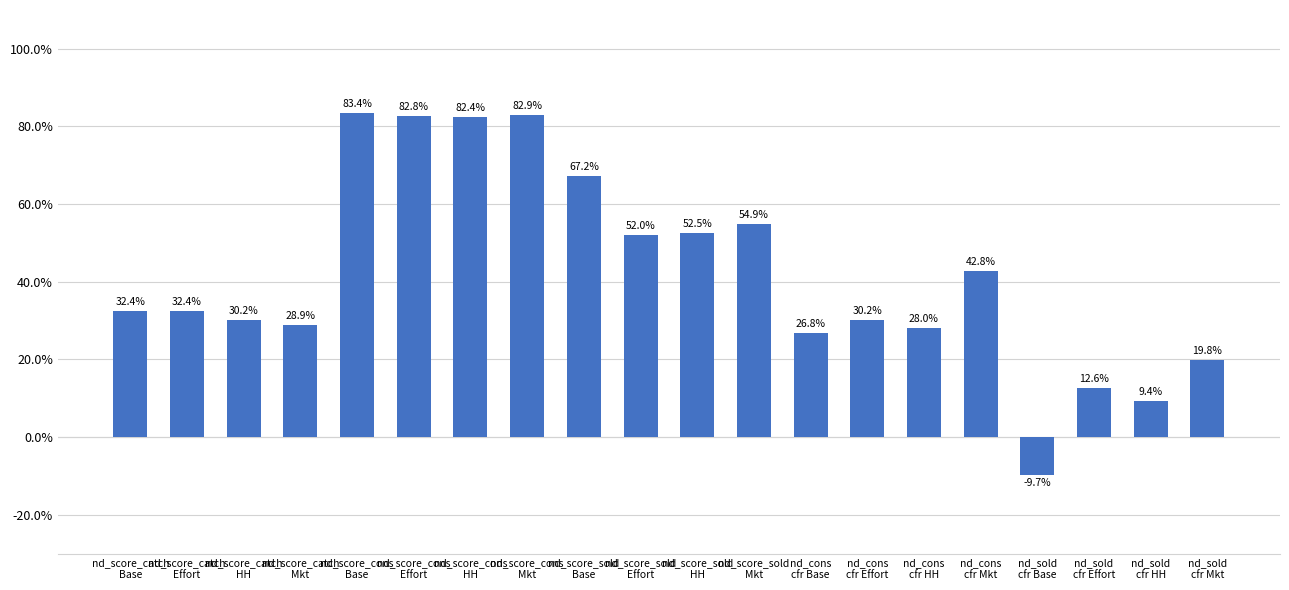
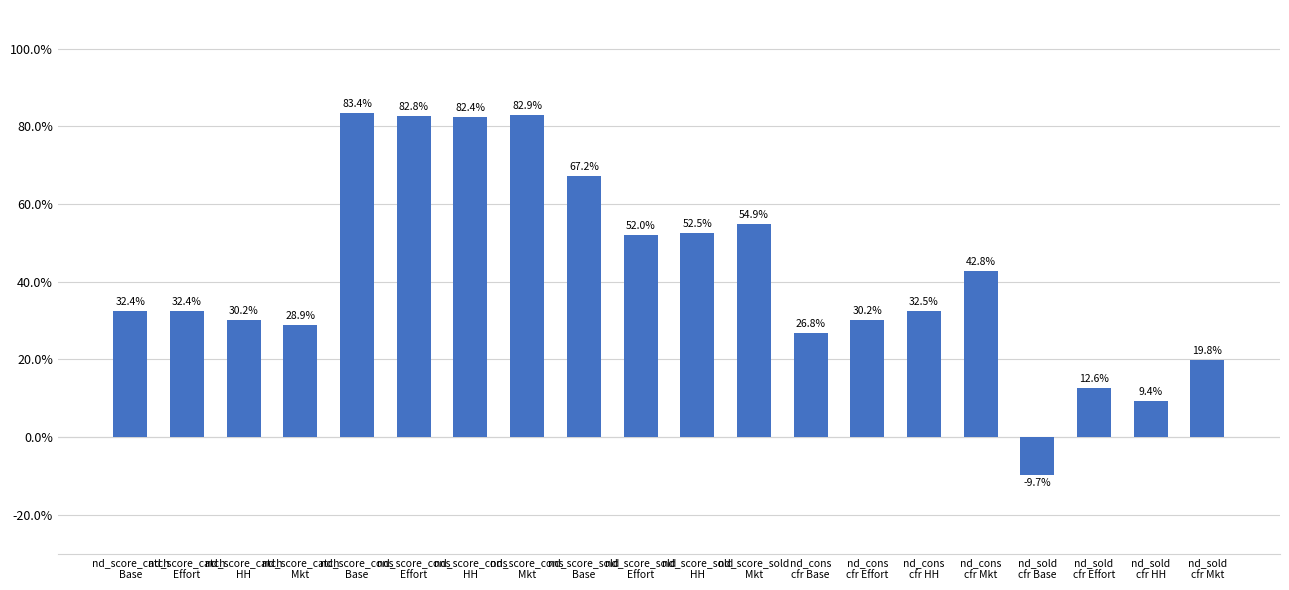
nd_cons cfr HH: 28.0% -> 32.5%
